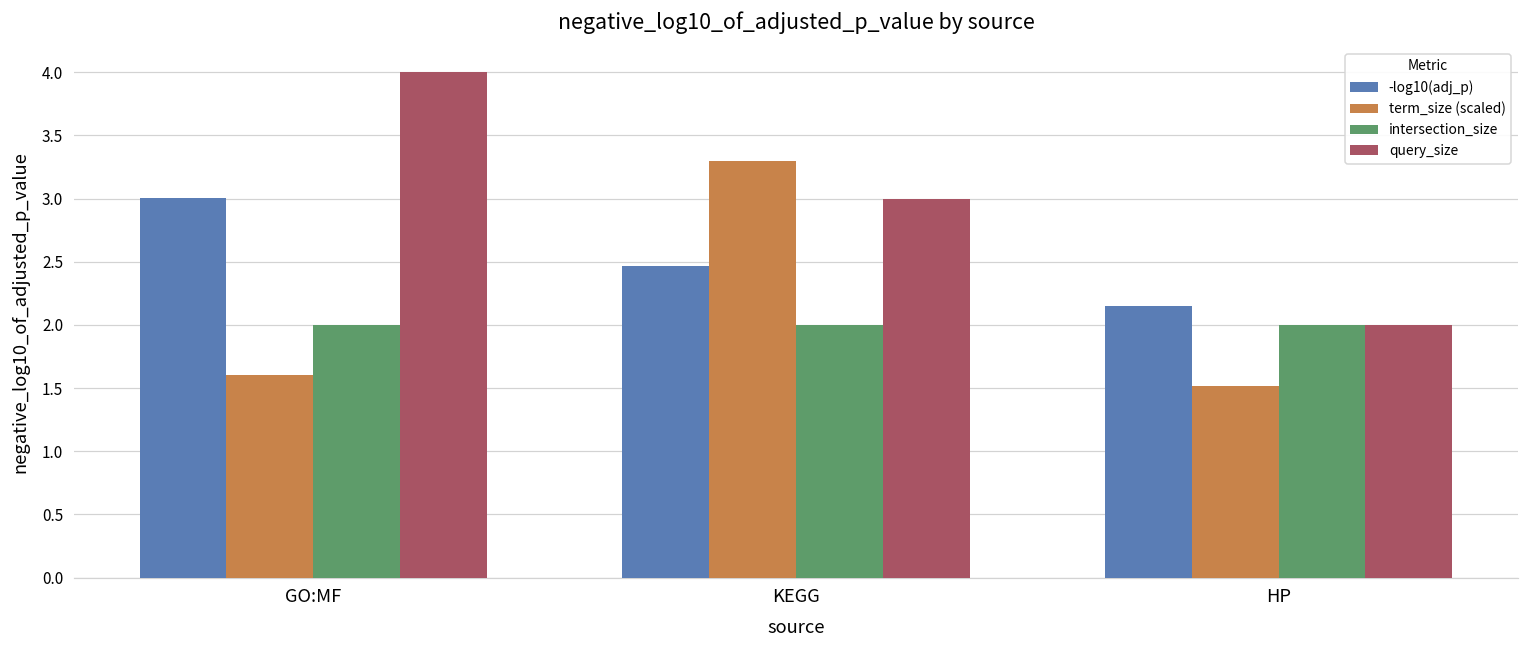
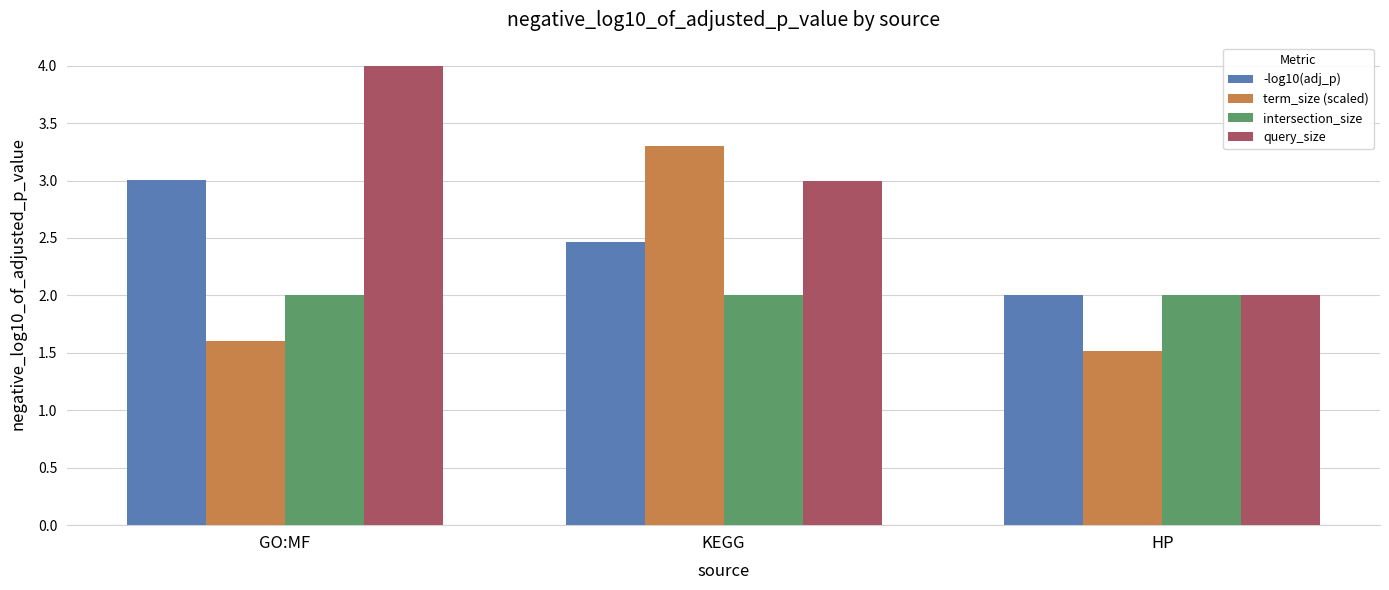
-log10(adj_p), HP: 2.15 -> 2.00
